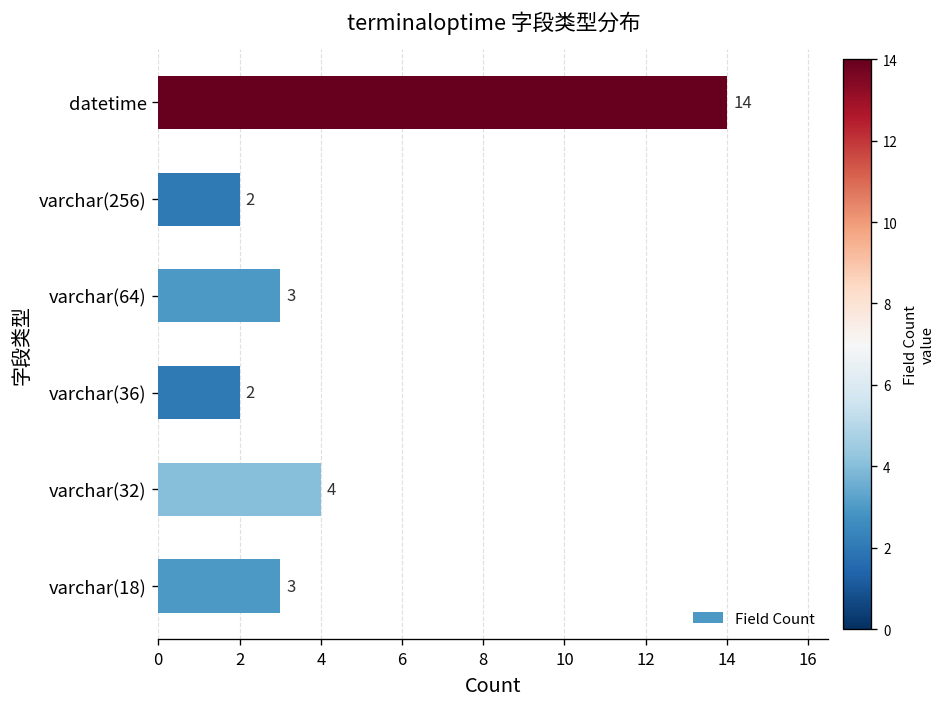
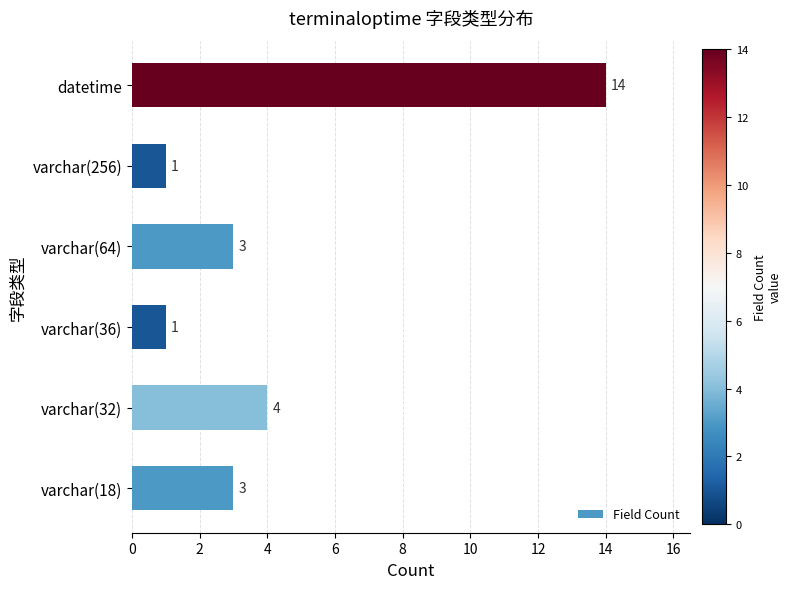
varchar(256): 2 -> 1
varchar(36): 2 -> 1
